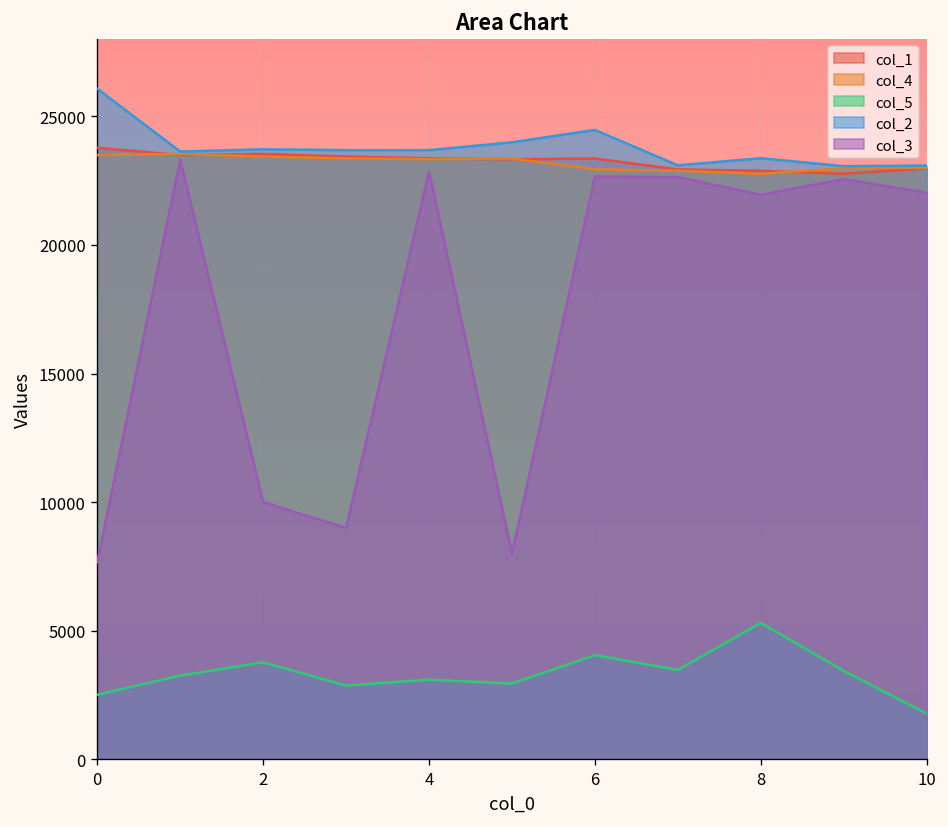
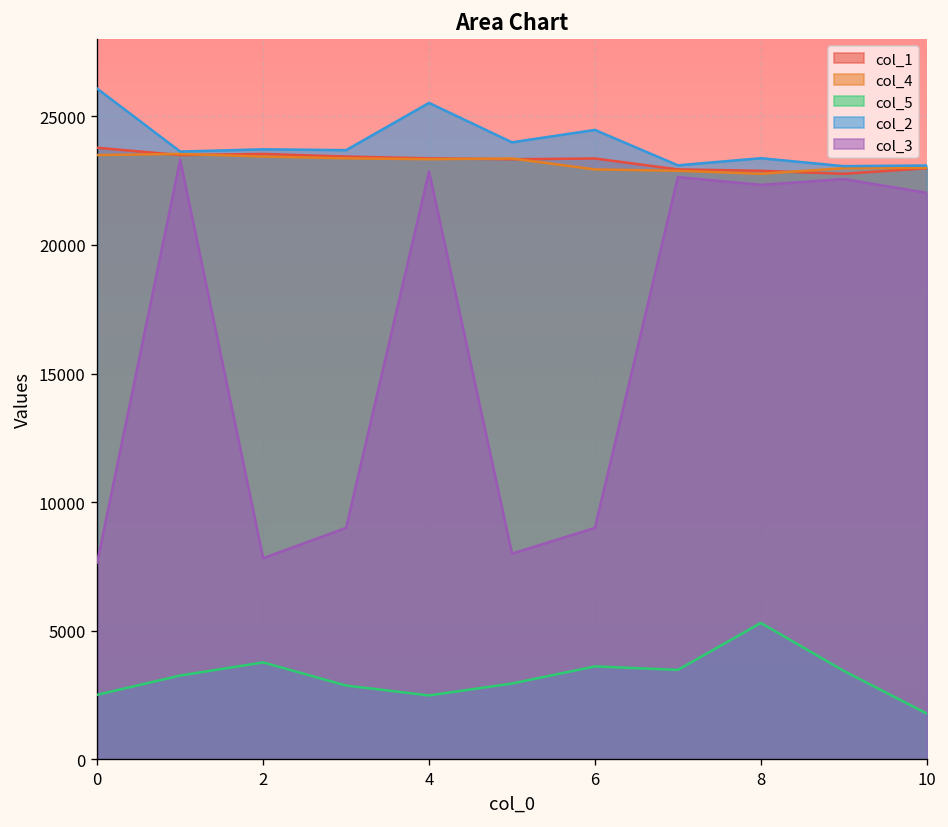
col_3, 2: 10000 -> 7800
col_5, 4: 3100 -> 2500
col_2, 4: 23700 -> 25500
col_5, 6: 4100 -> 3600
col_3, 6: 22700 -> 9000
col_3, 8: 21900 -> 22300
